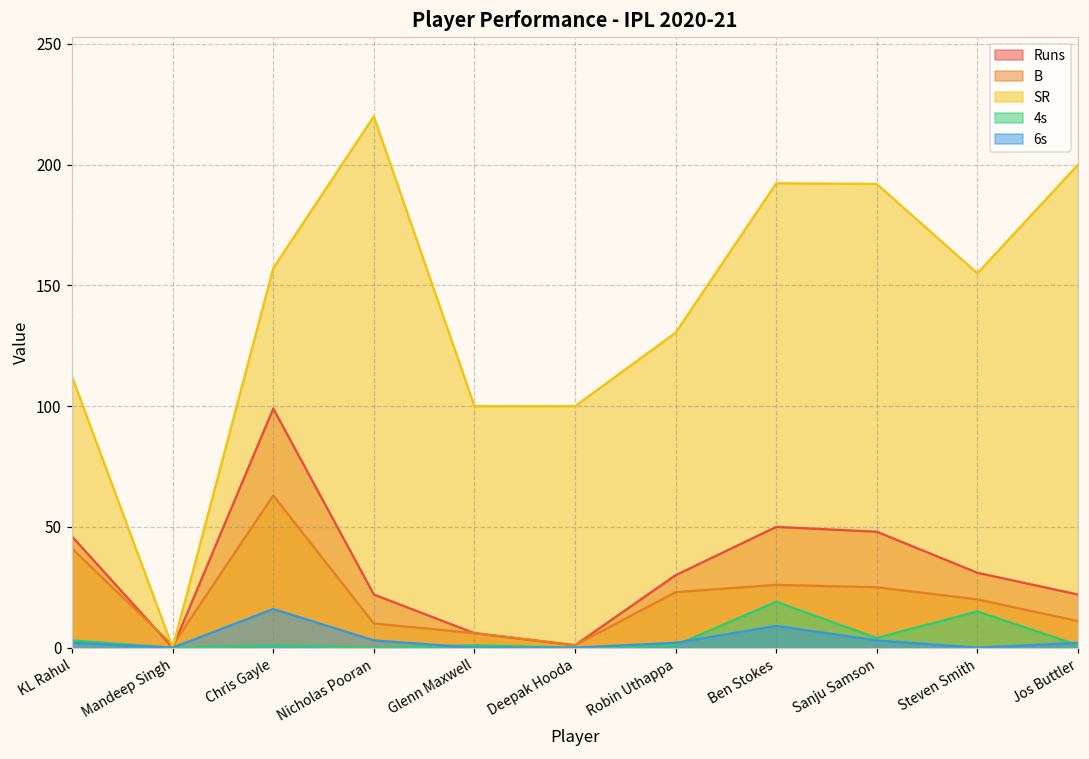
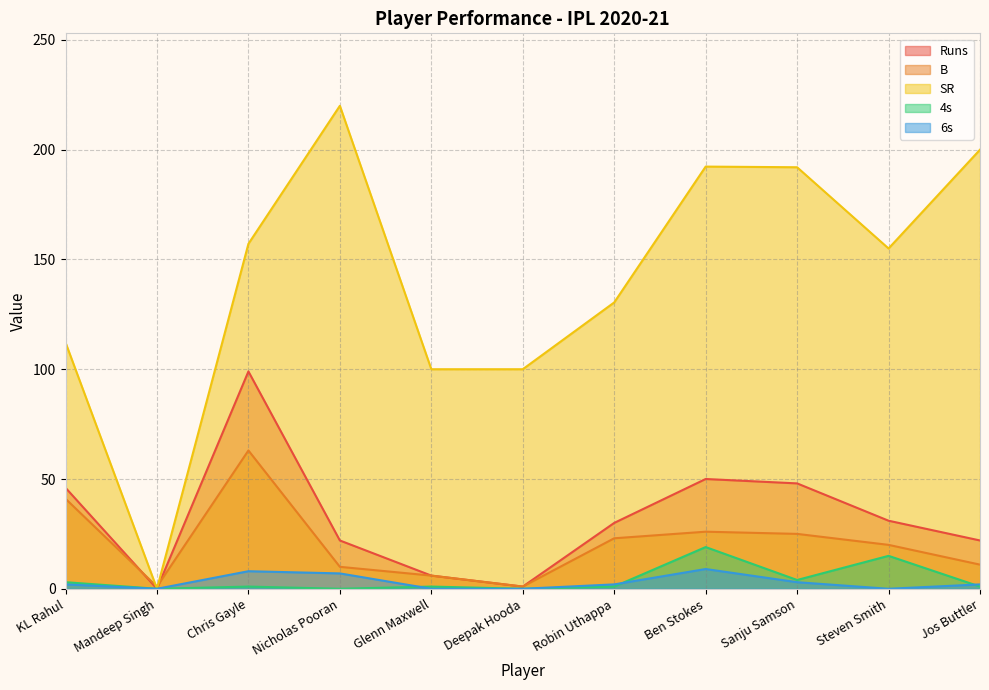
6s, Chris Gayle: 16 -> 8
6s, Nicholas Pooran: 3 -> 7
